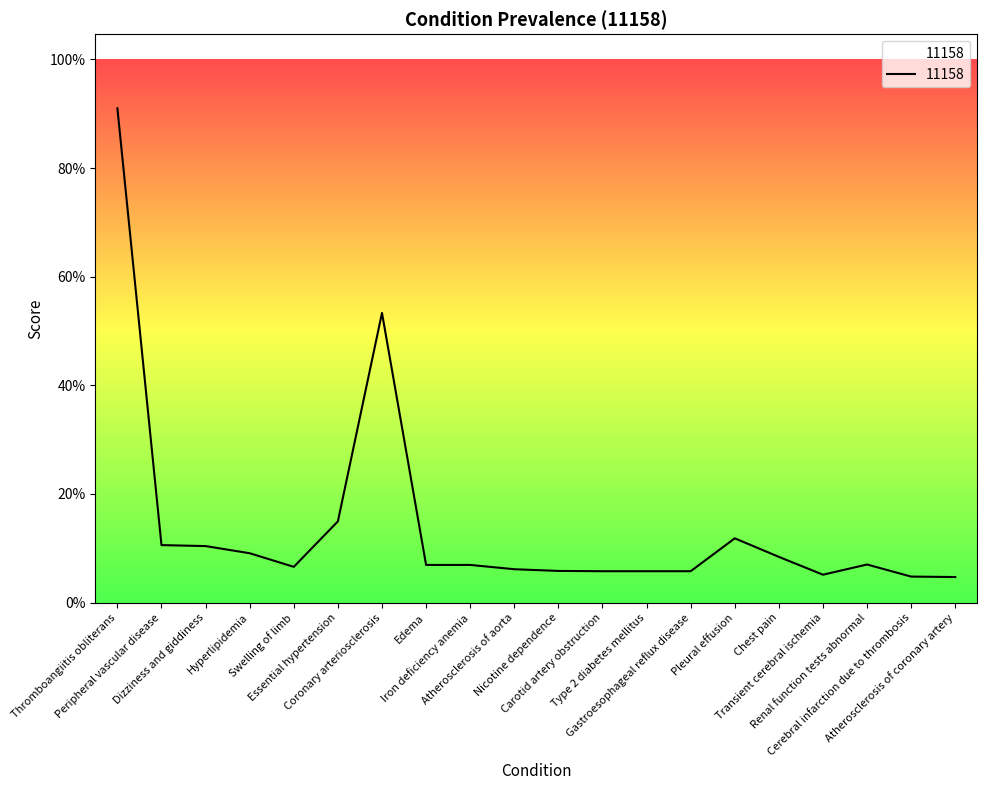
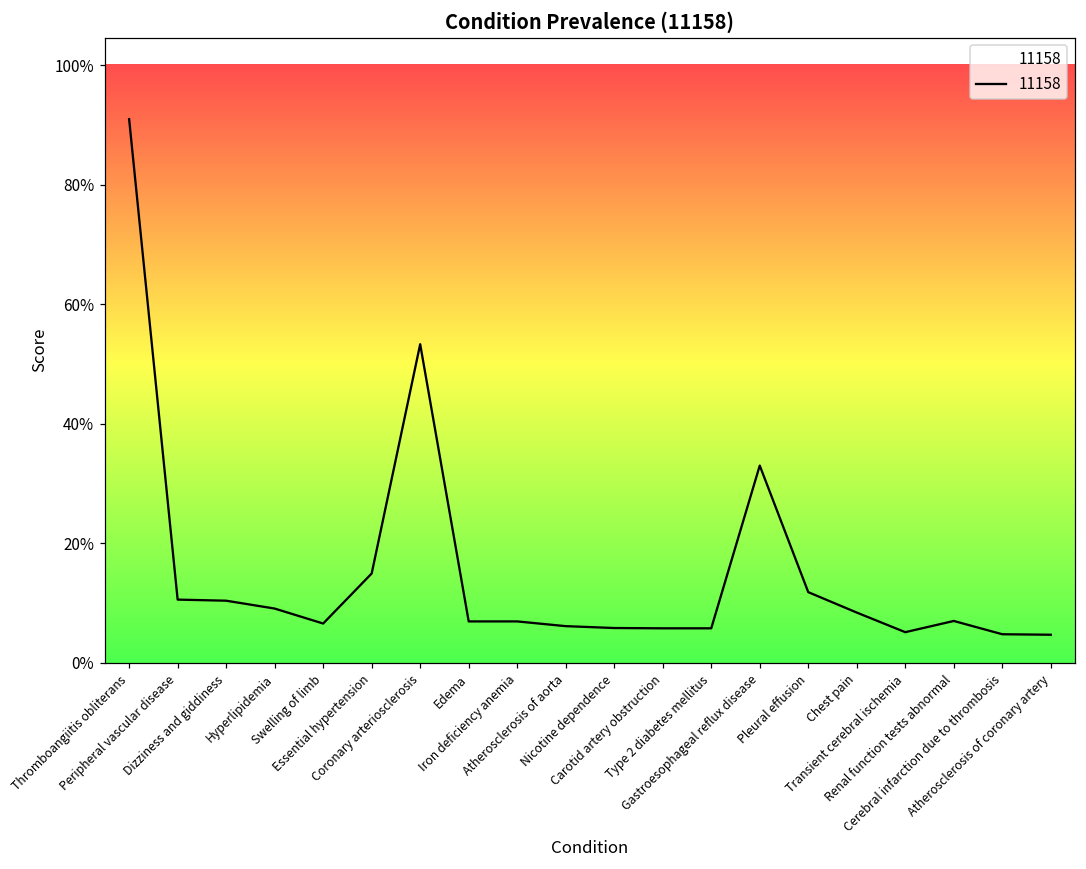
Gastroesophageal reflux disease: 6% -> 33%
